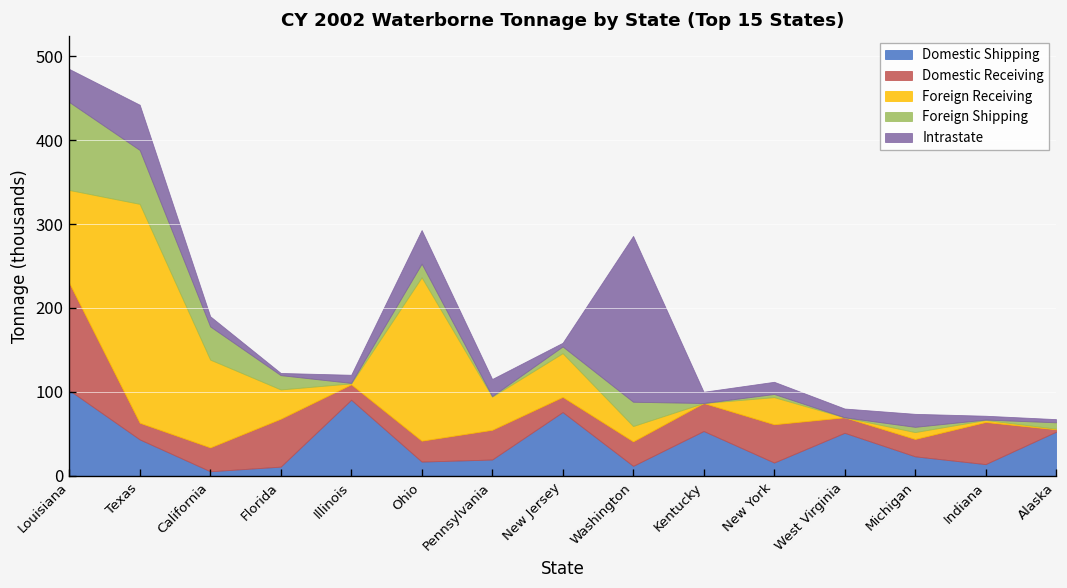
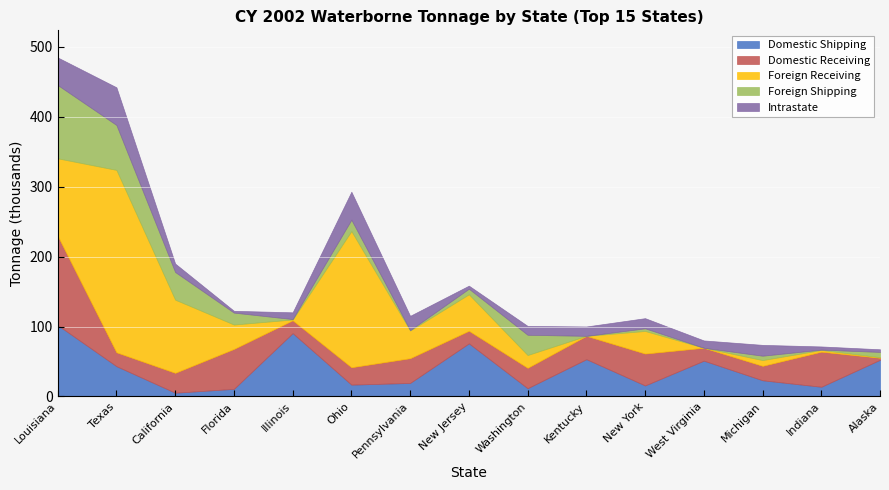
Intrastate, Washington: 200 -> 10
